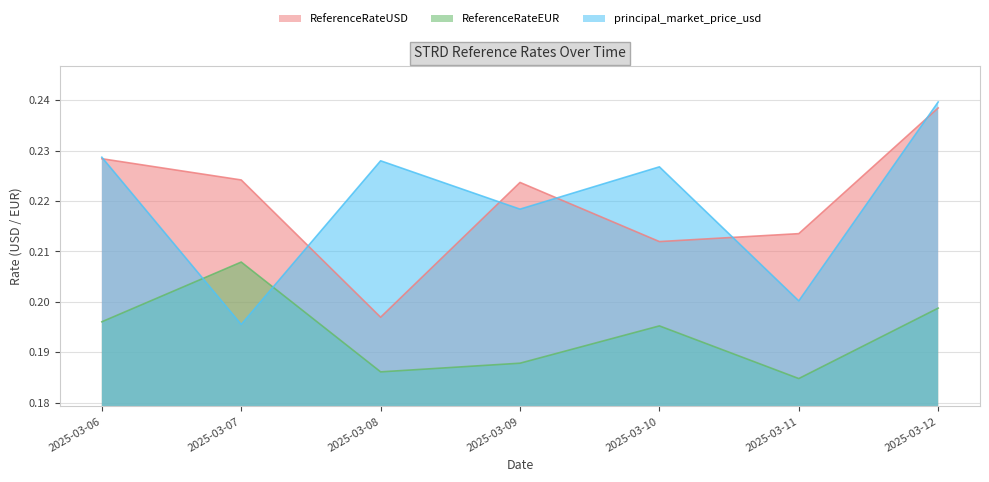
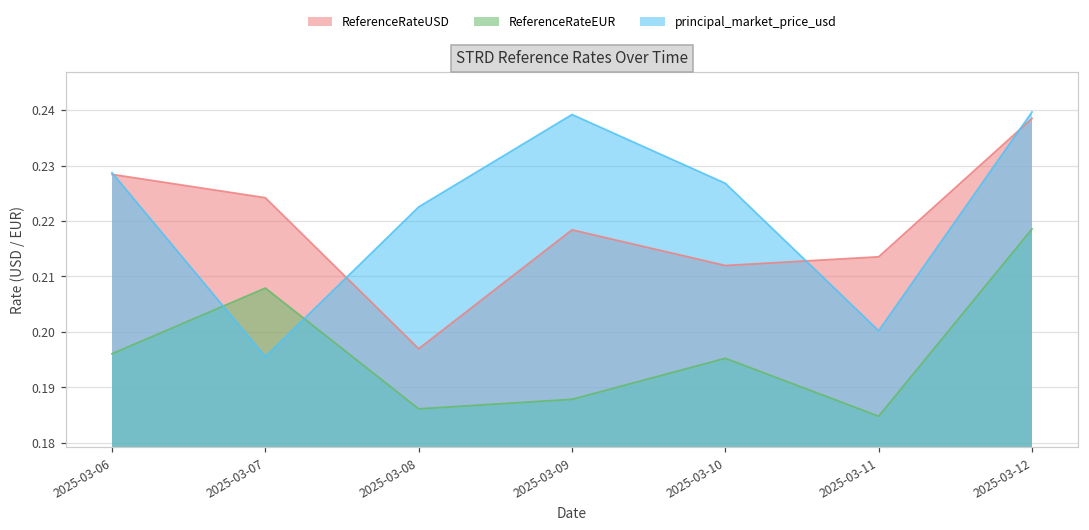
principal_market_price_usd, 2025-03-08: 0.228 -> 0.223
ReferenceRateUSD, 2025-03-09: 0.224 -> 0.218
principal_market_price_usd, 2025-03-09: 0.218 -> 0.239
ReferenceRateEUR, 2025-03-12: 0.199 -> 0.219
